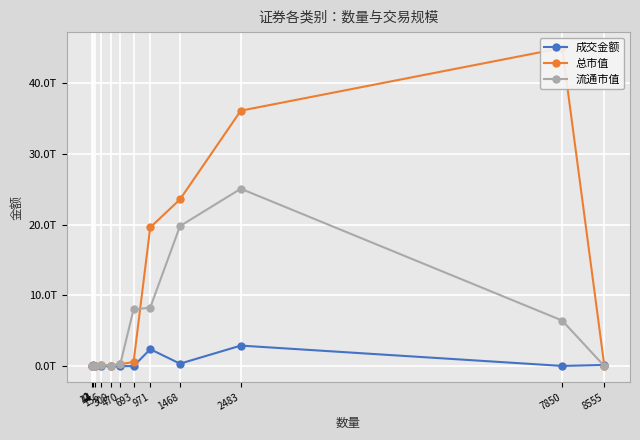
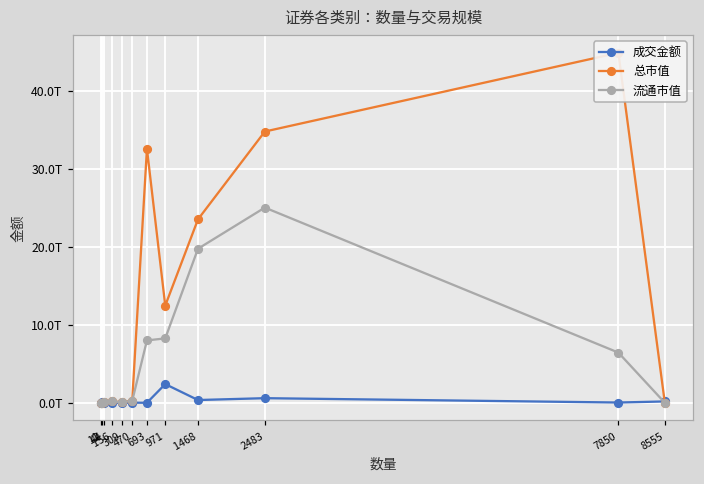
总市值, 693: 1T -> 33T
总市值, 971: 20T -> 12T
成交金额, 2483: 3T -> 1T
总市值, 2483: 36T -> 35T
